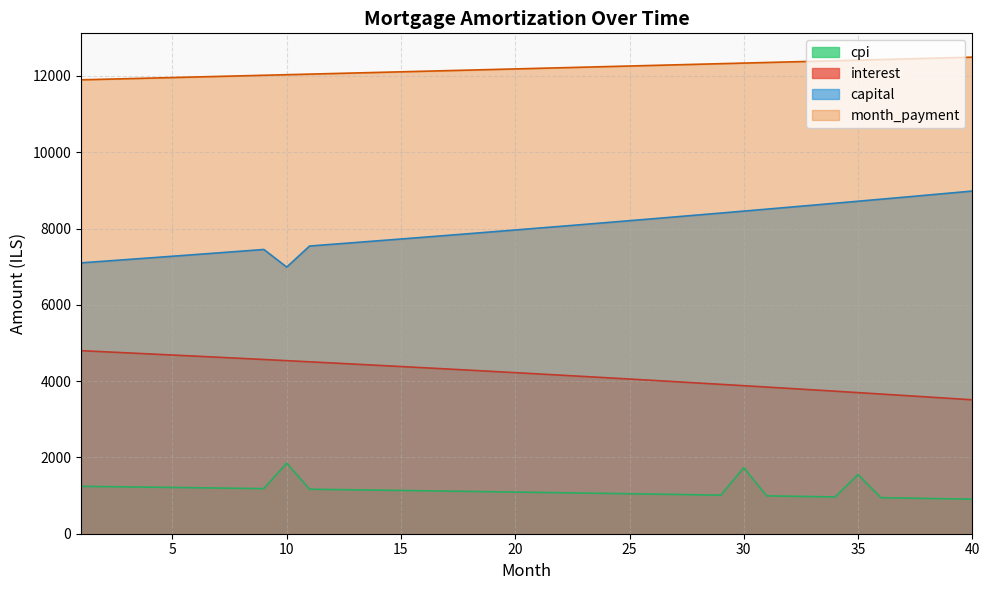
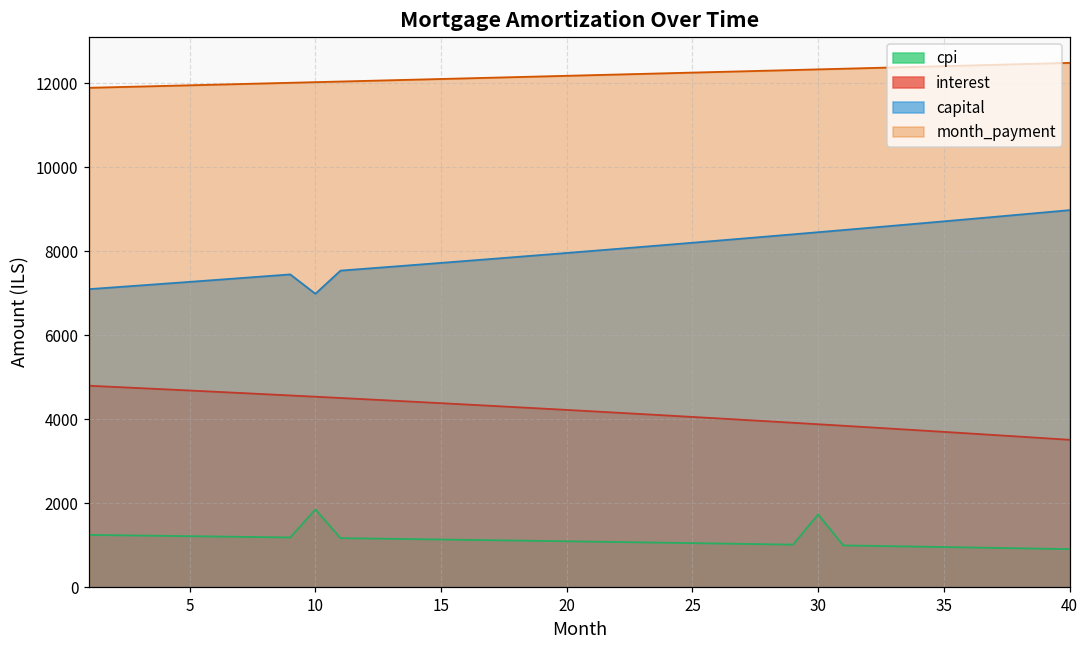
cpi, 35: 1500 -> 1000
